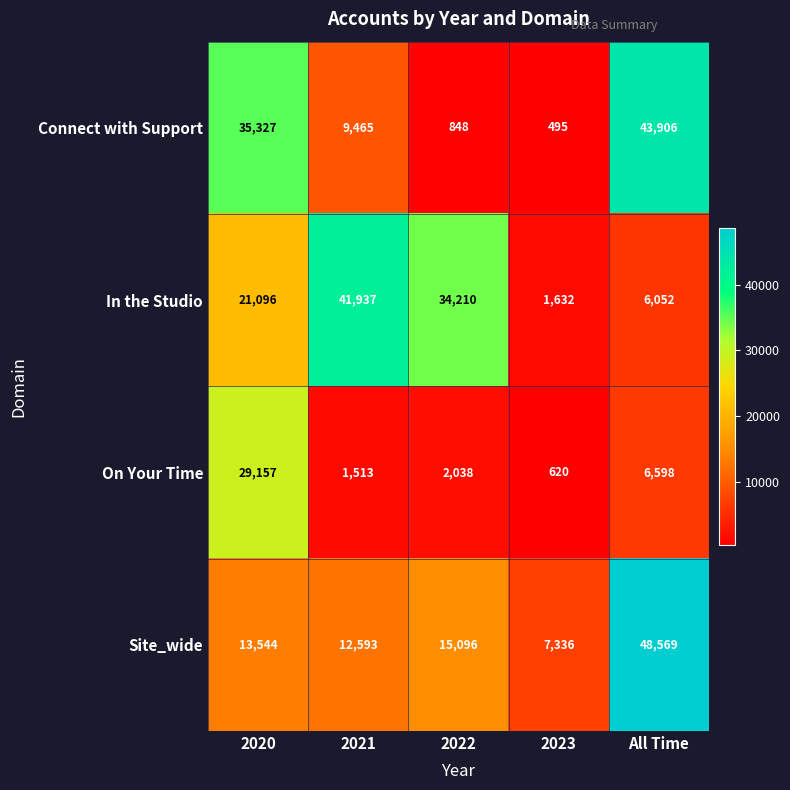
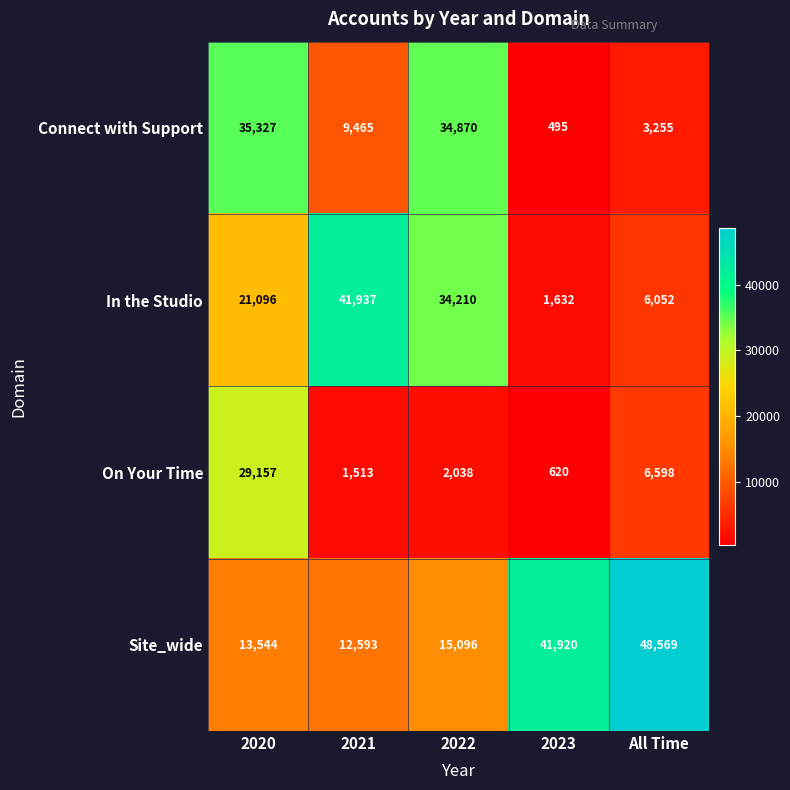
Connect with Support, 2022: 848 -> 34,870
Connect with Support, All Time: 43,906 -> 3,255
Site_wide, 2023: 7,336 -> 41,920
